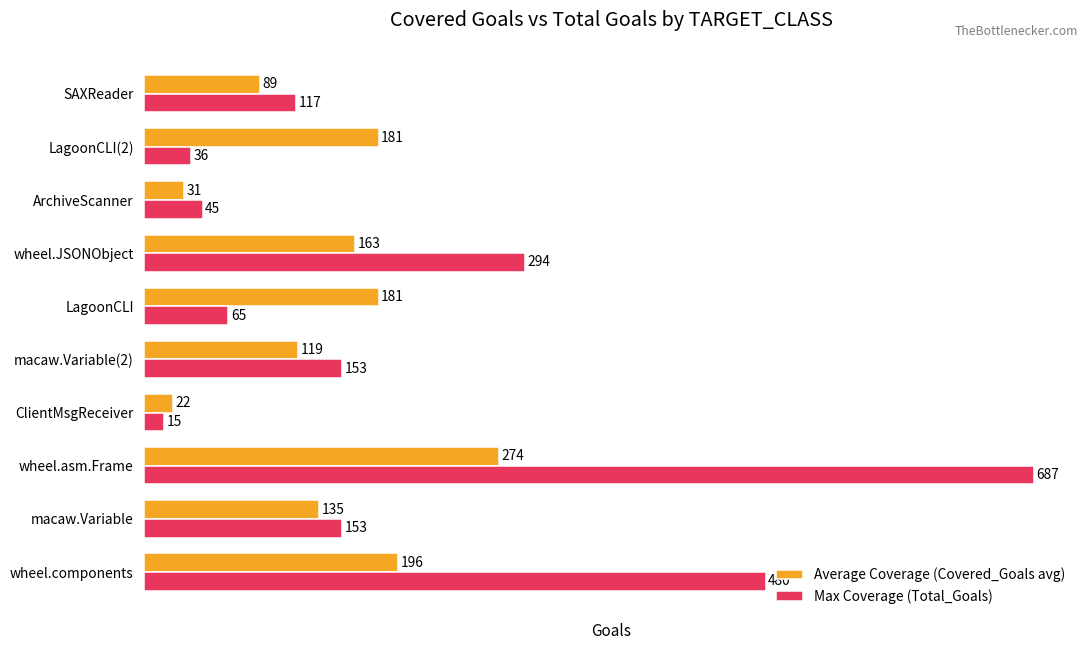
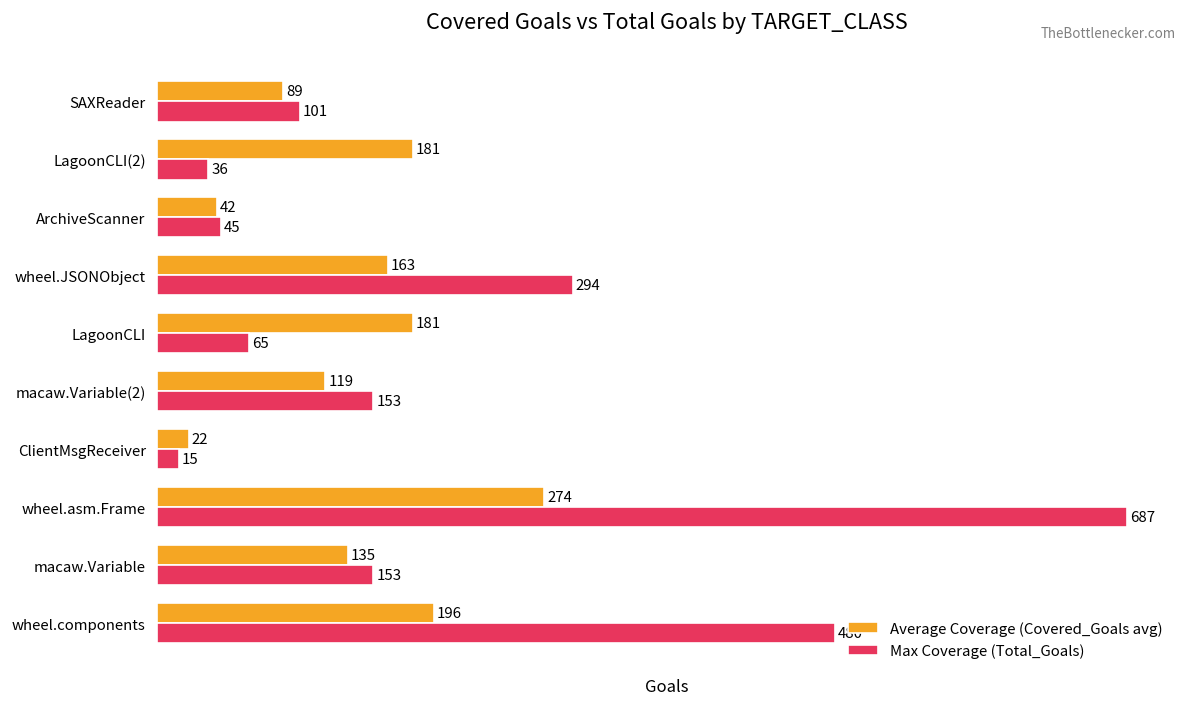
Max Coverage (Total_Goals), SAXReader: 117 -> 101
Average Coverage (Covered_Goals avg), ArchiveScanner: 31 -> 42
